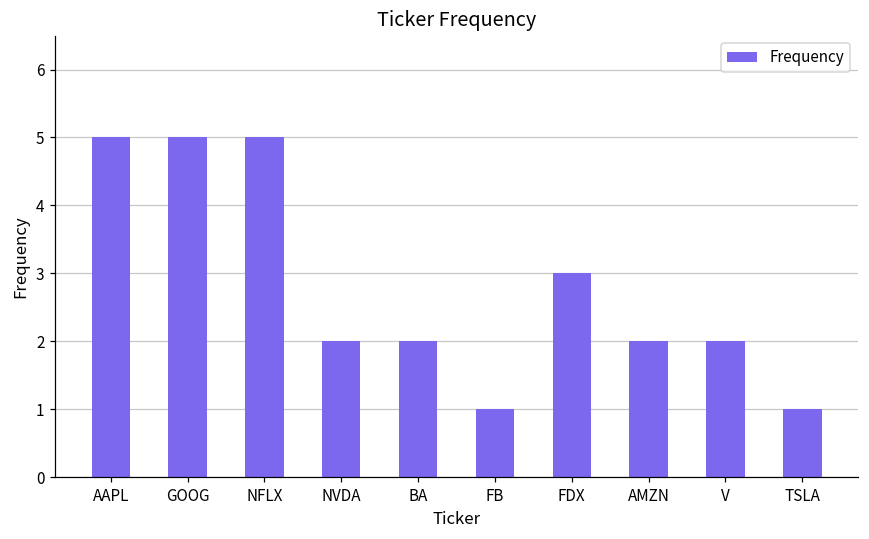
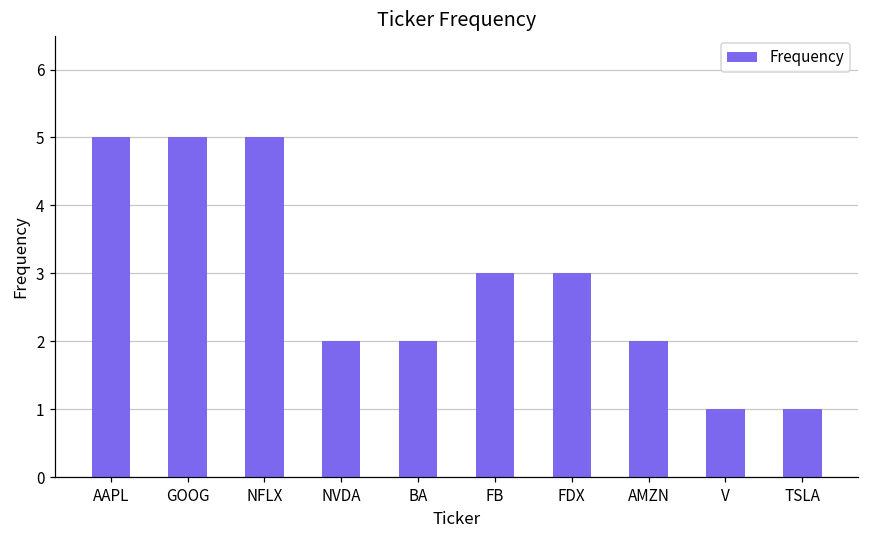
FB: 1 -> 3
V: 2 -> 1
